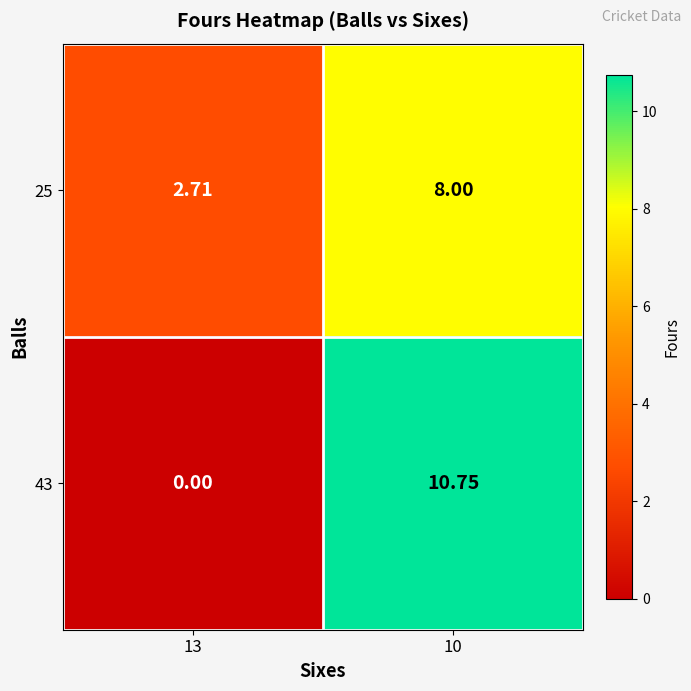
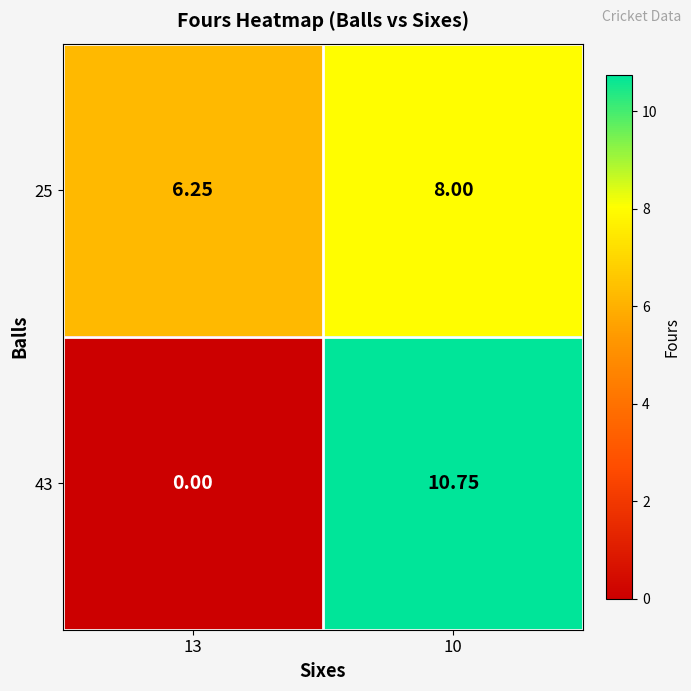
25, 13: 2.71 -> 6.25
